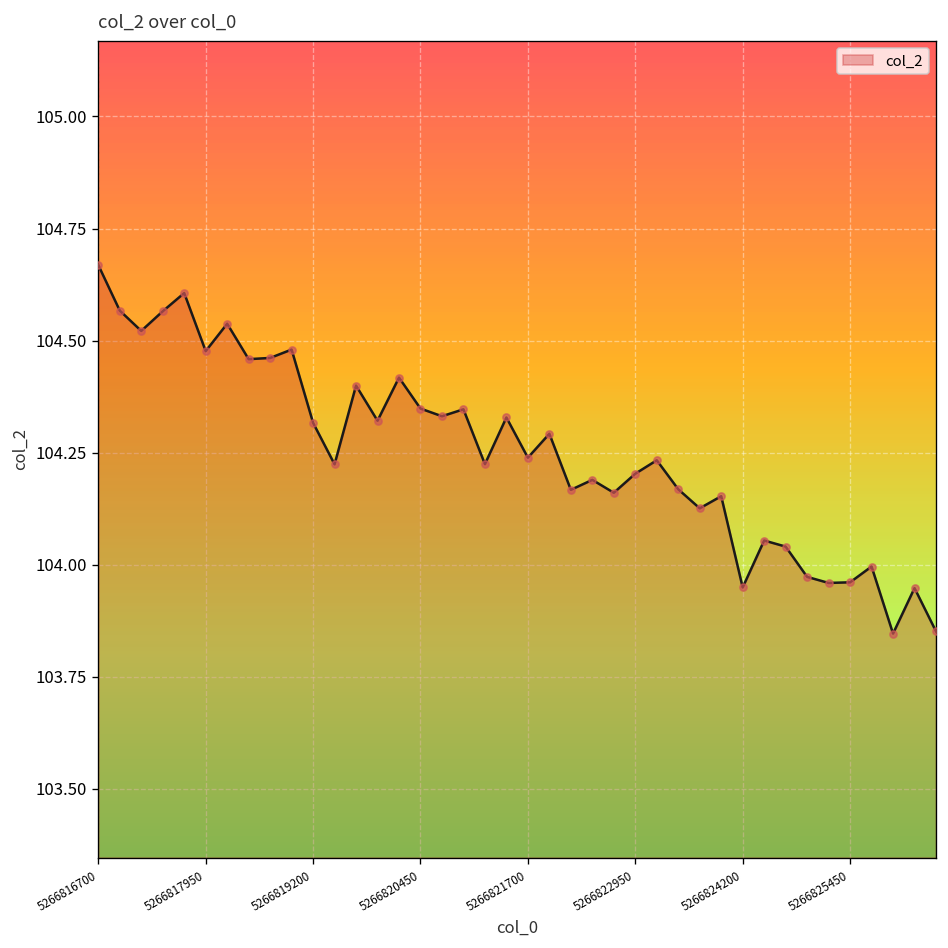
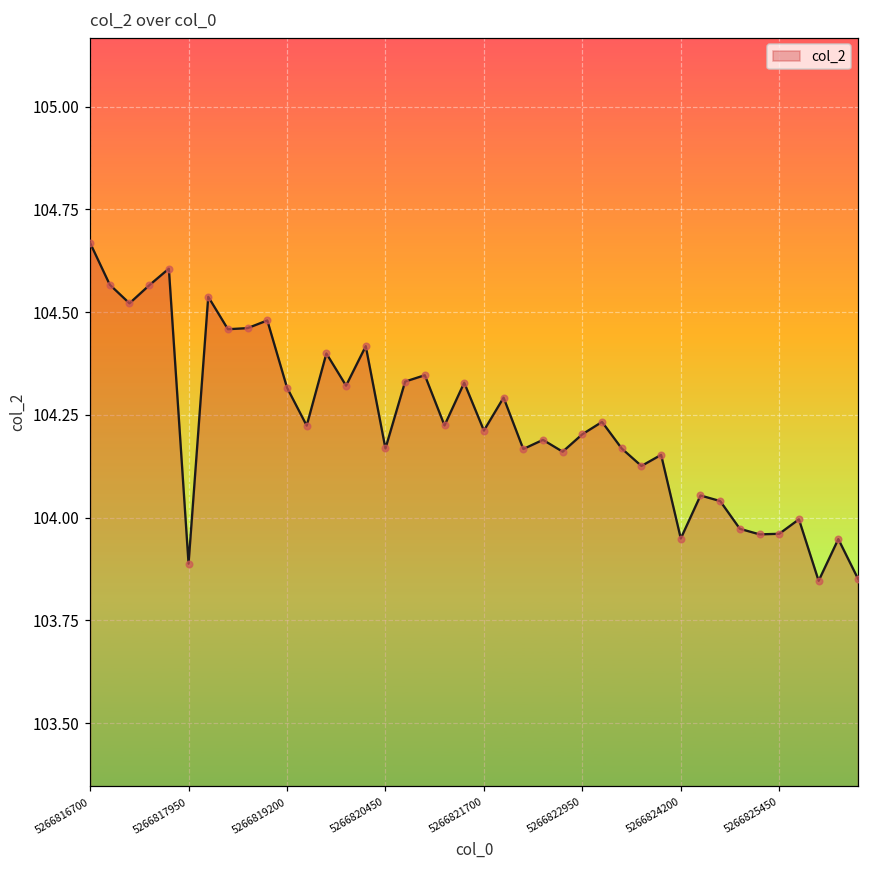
5266817950: 104.48 -> 103.89
5266820450: 104.35 -> 104.17
5266821700: 104.24 -> 104.21
